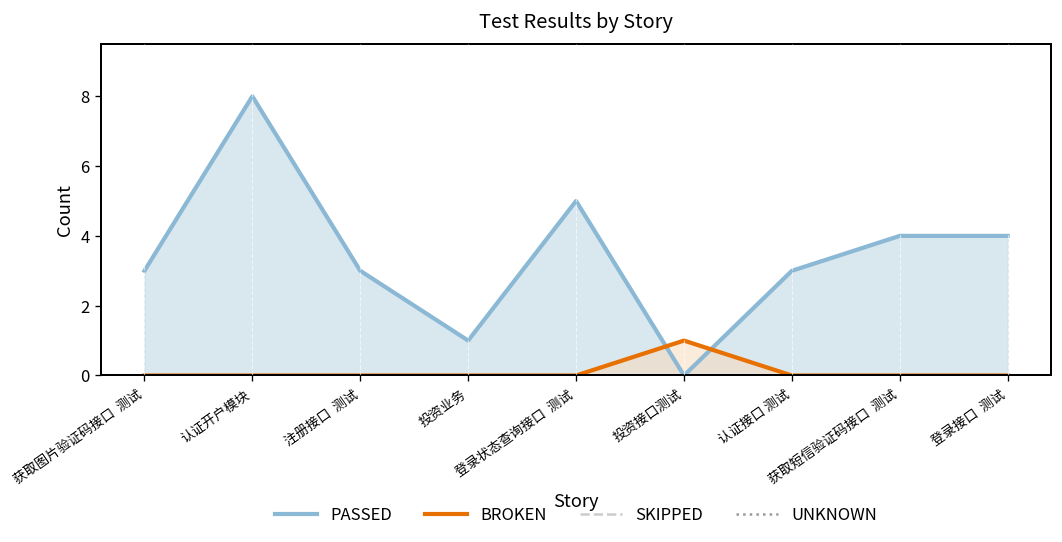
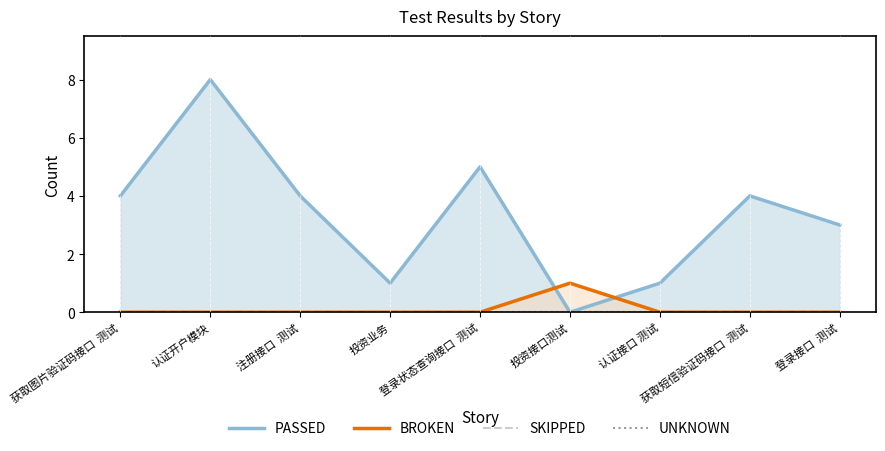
PASSED, 获取图片验证码接口 测试: 3 -> 4
PASSED, 注册接口 测试: 3 -> 4
PASSED, 认证接口 测试: 3 -> 1
PASSED, 登录接口 测试: 4 -> 3
